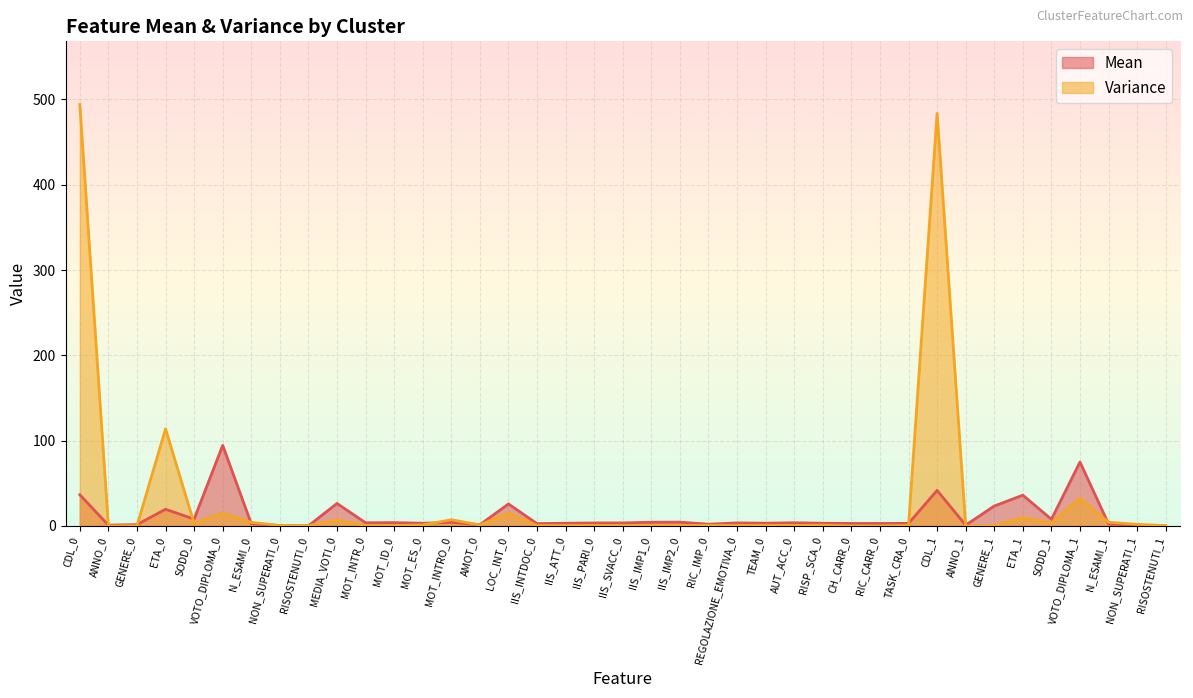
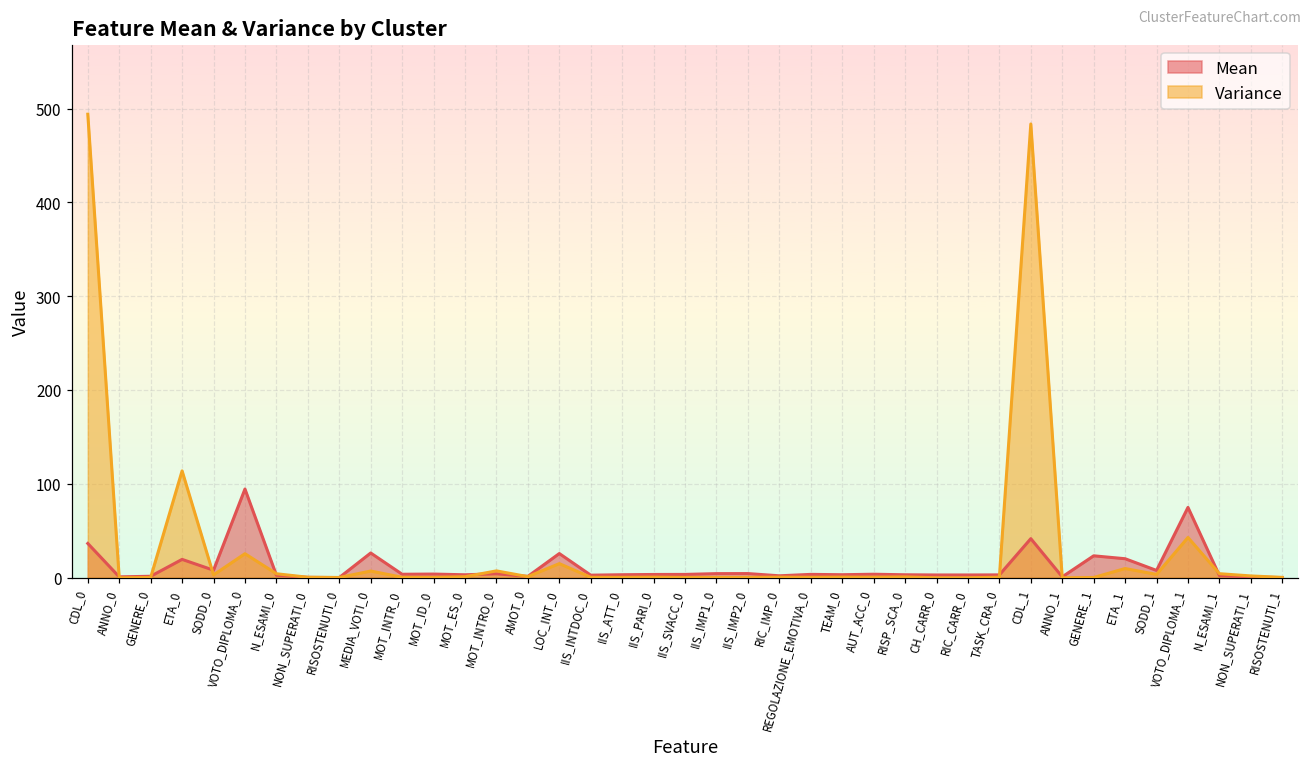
Variance, VOTO_DIPLOMA_0: 20 -> 30
Mean, ETA_1: 40 -> 20
Variance, VOTO_DIPLOMA_1: 30 -> 40
